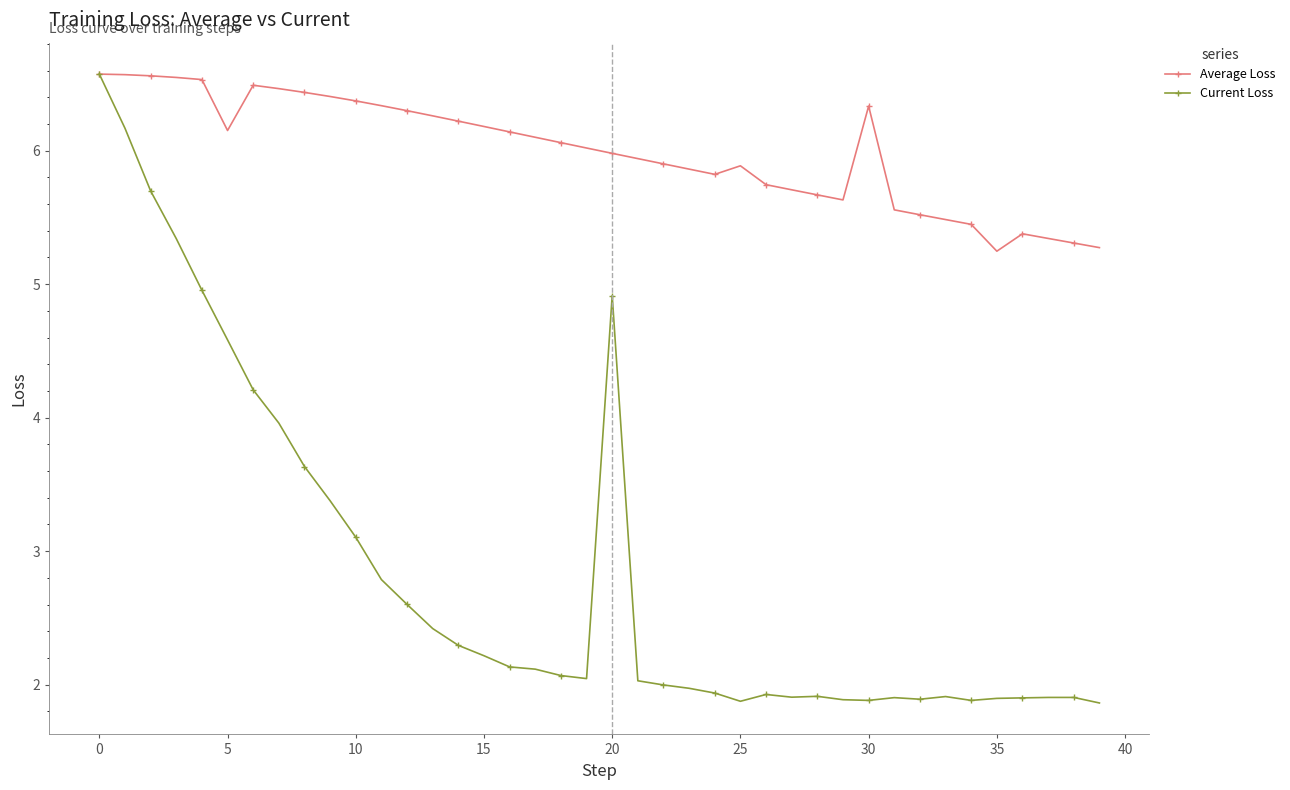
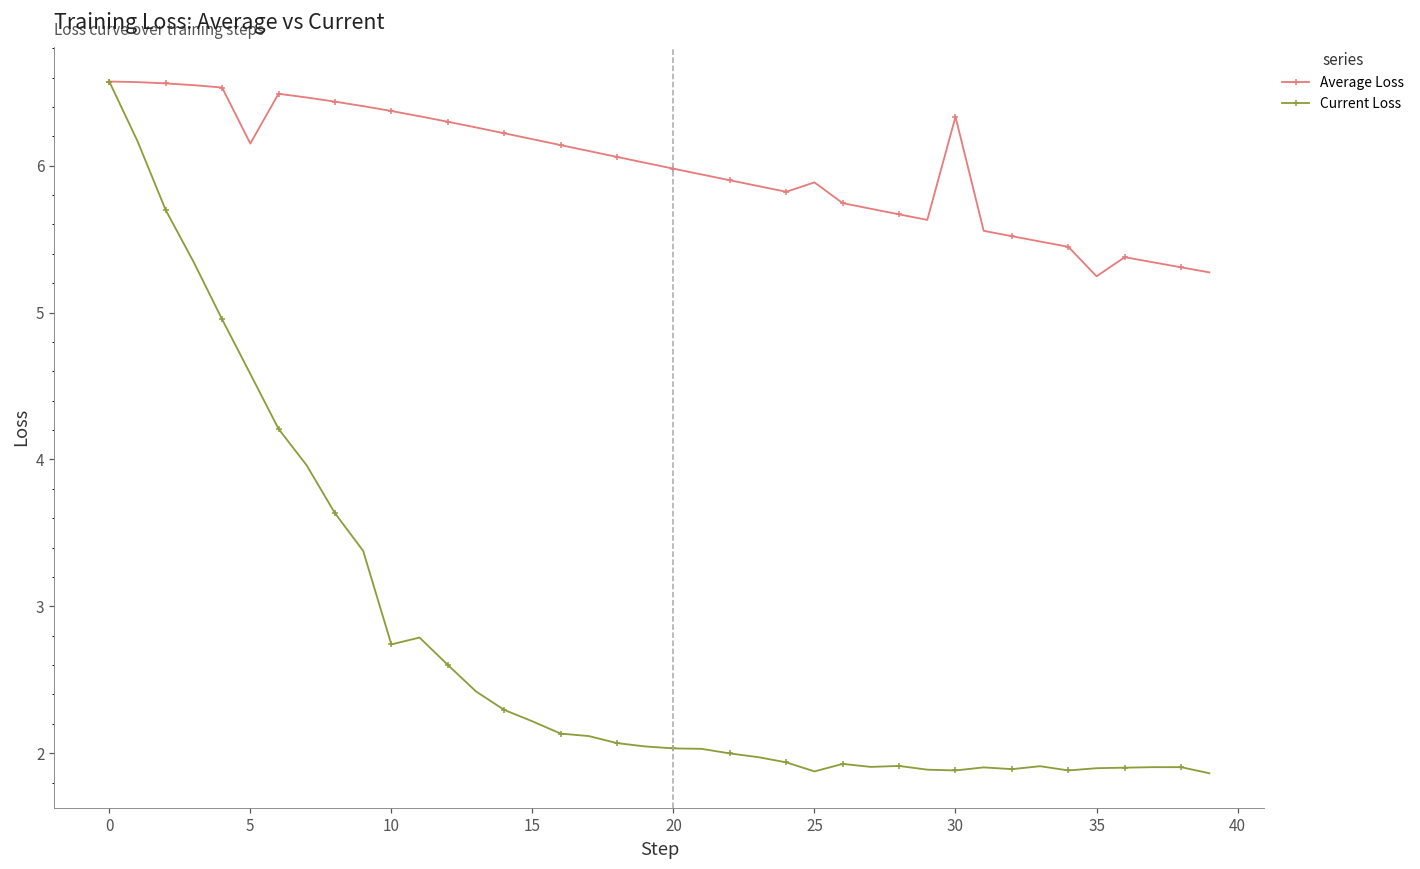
Current Loss, 10: 3.10 -> 2.74
Current Loss, 20: 4.91 -> 2.03
